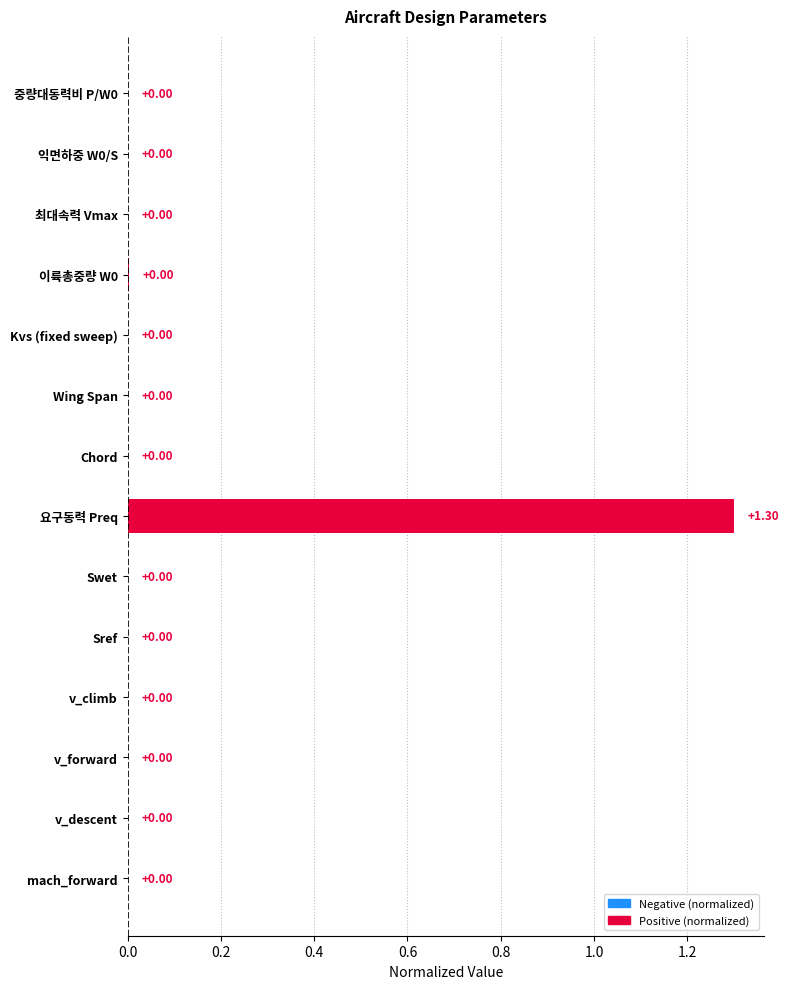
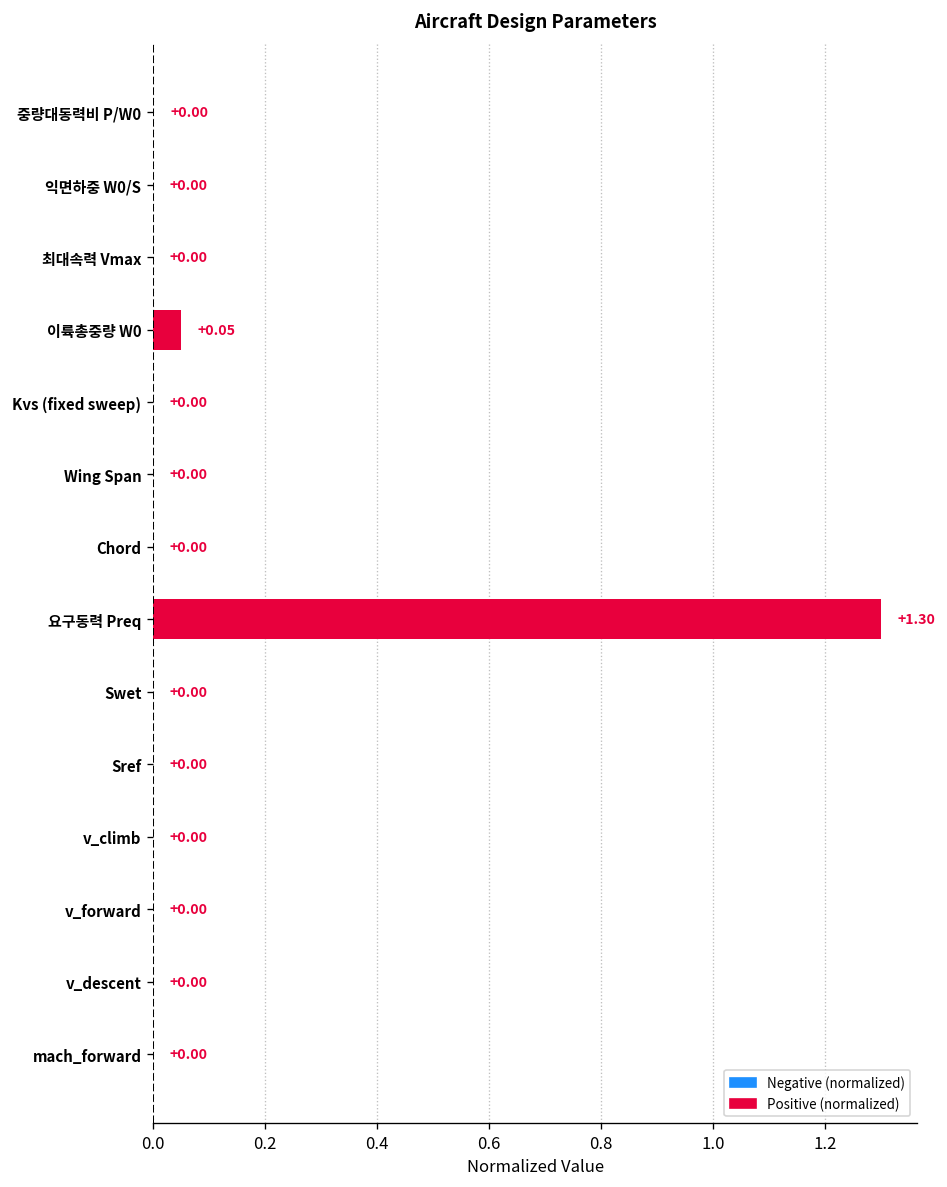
이륙총중량 W0: +0.00 -> +0.05
